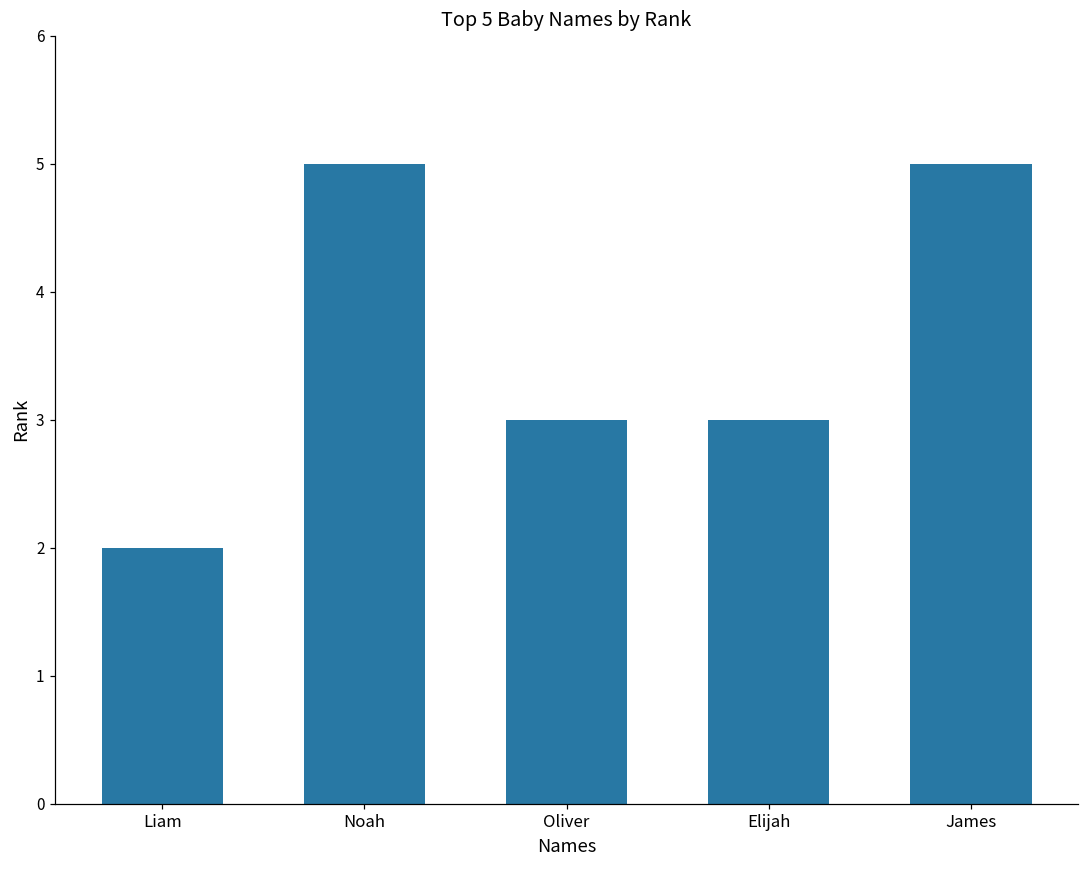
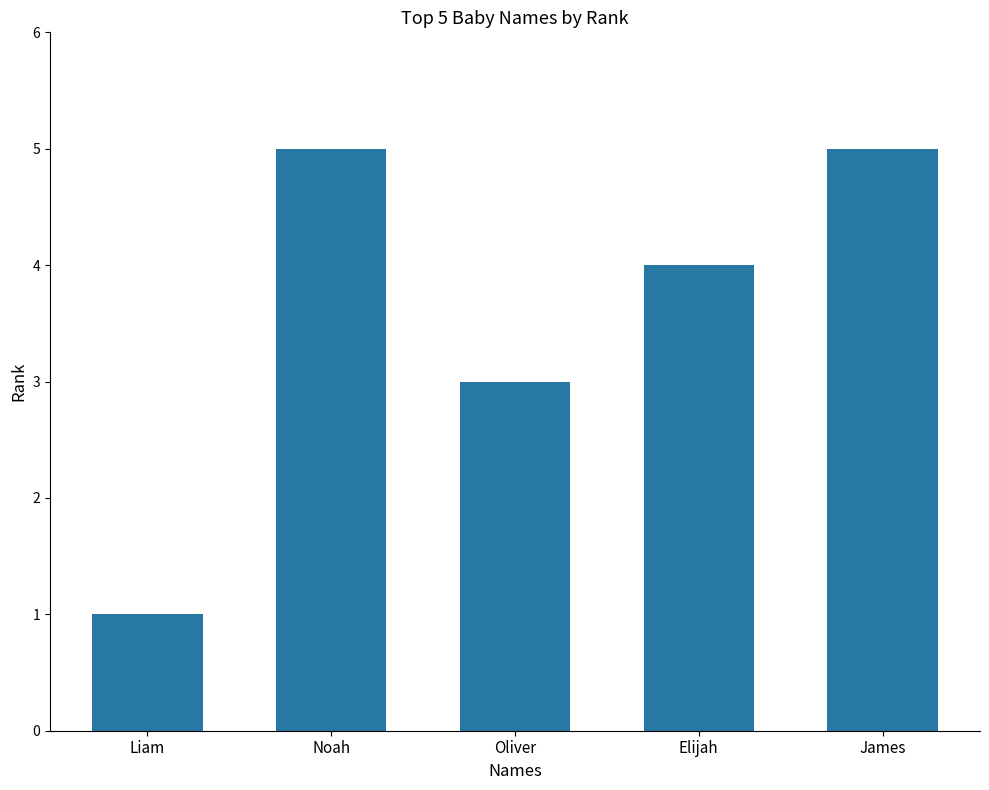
Liam: 2 -> 1
Elijah: 3 -> 4
